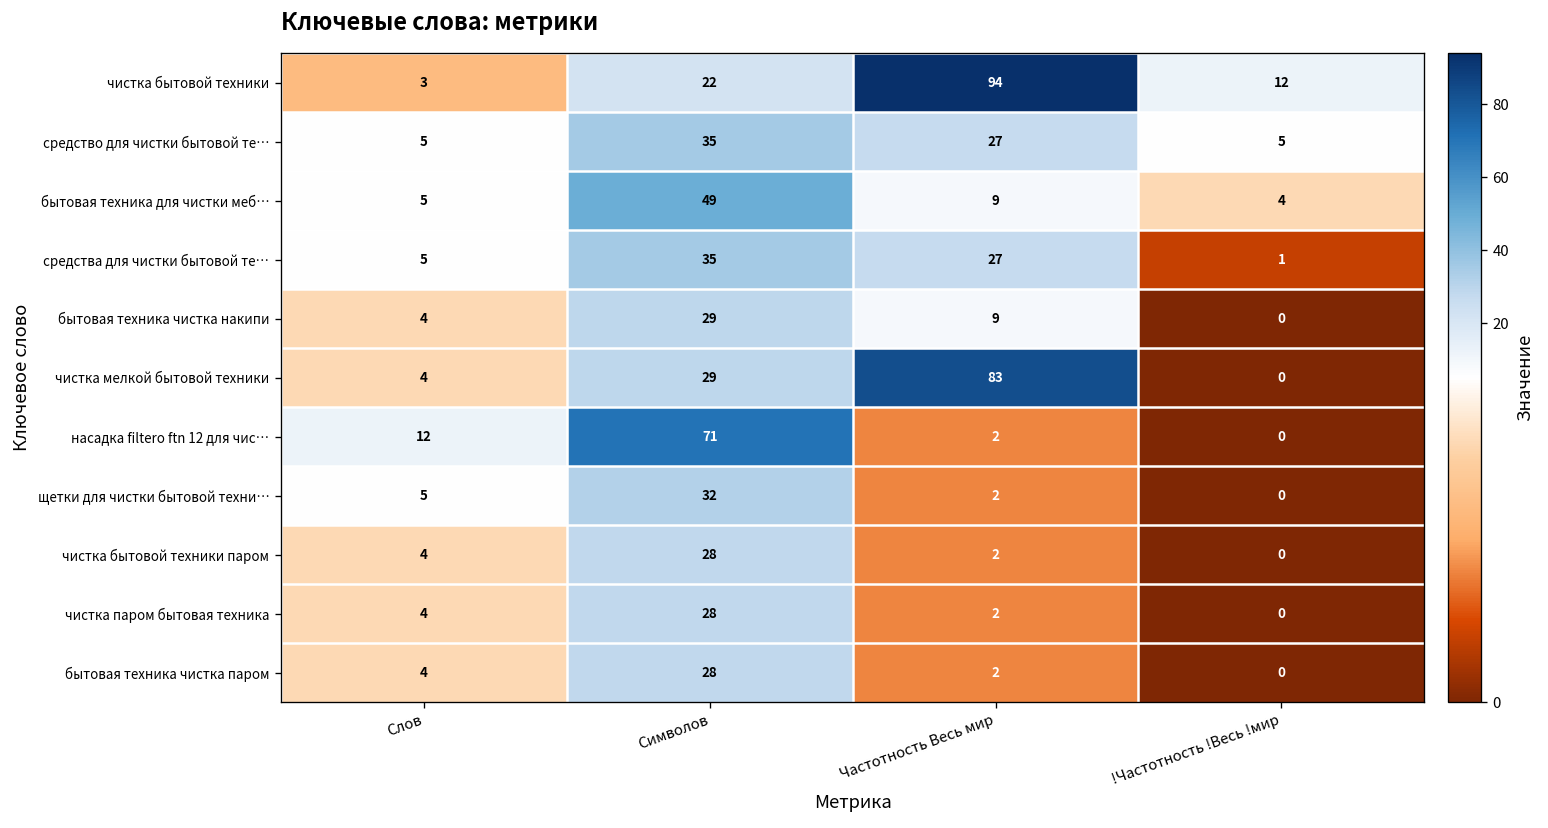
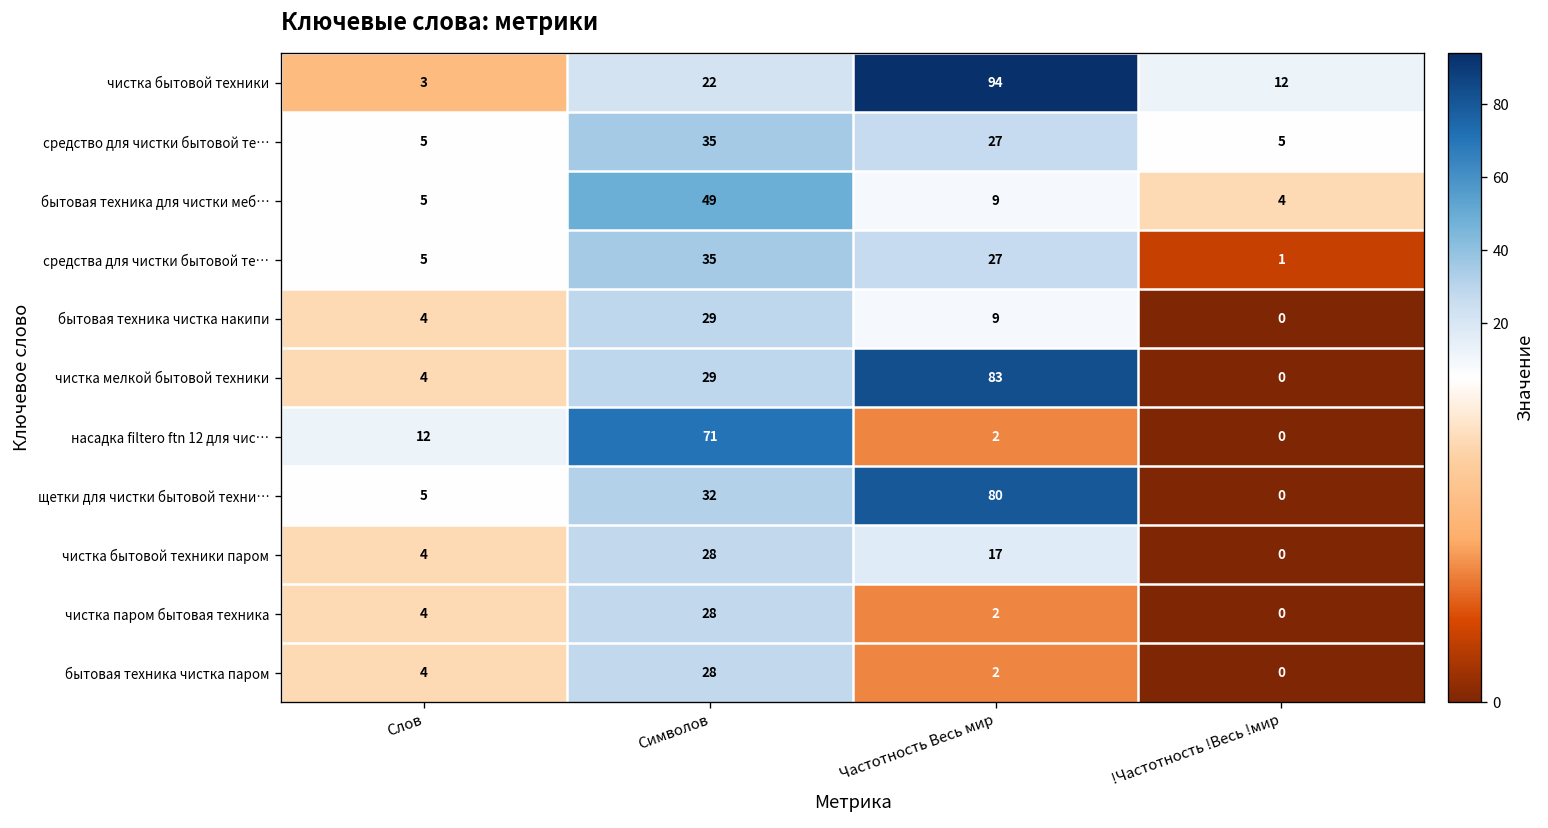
щетки для чистки бытовой техни…, Частотность Весь мир: 2 -> 80
чистка бытовой техники паром, Частотность Весь мир: 2 -> 17
